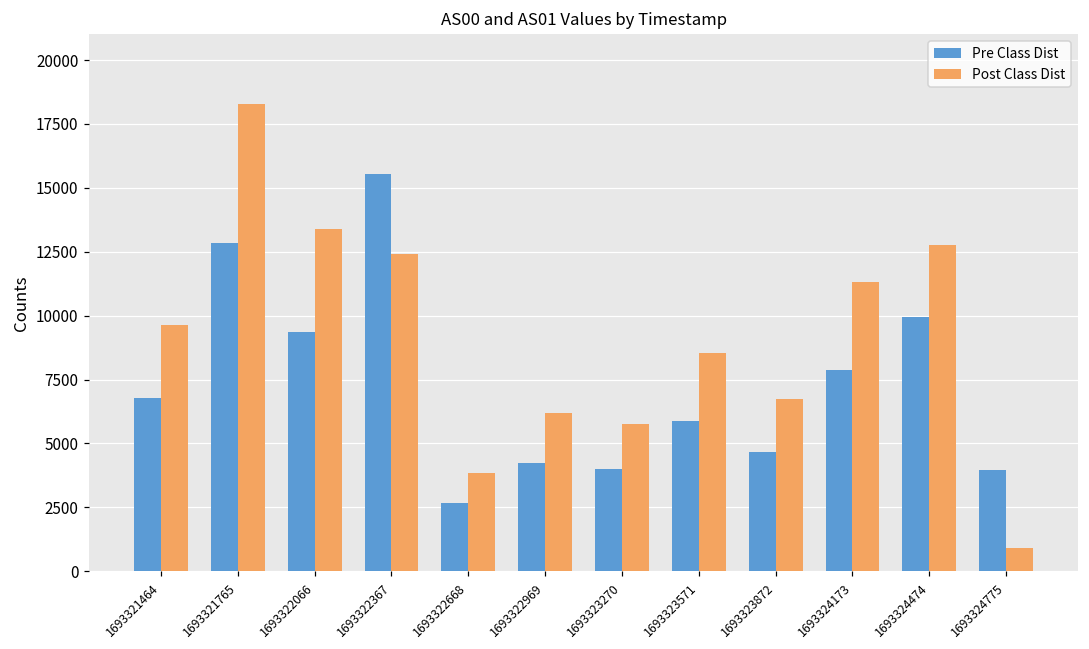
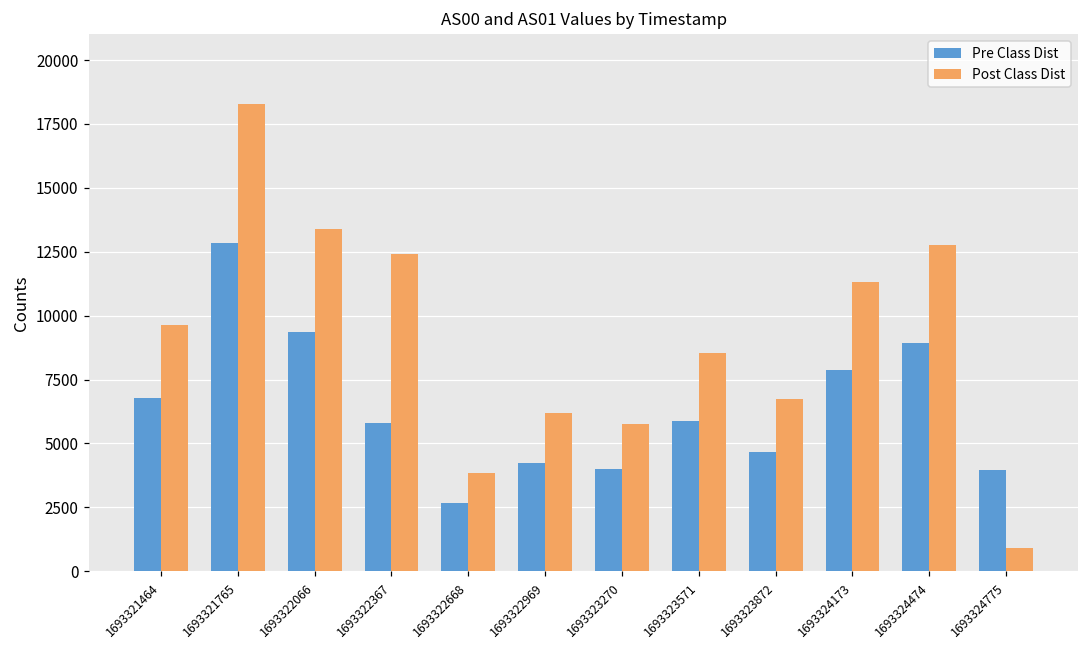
Pre Class Dist, 1693322367: 15500 -> 5800
Pre Class Dist, 1693324474: 9900 -> 8900
